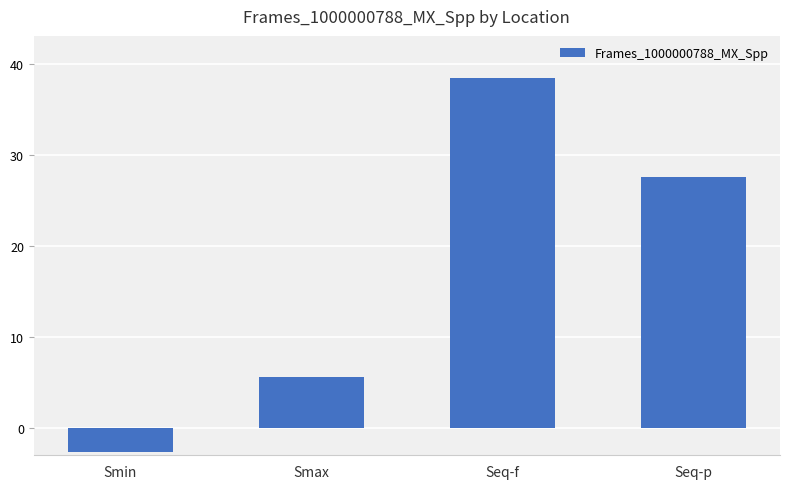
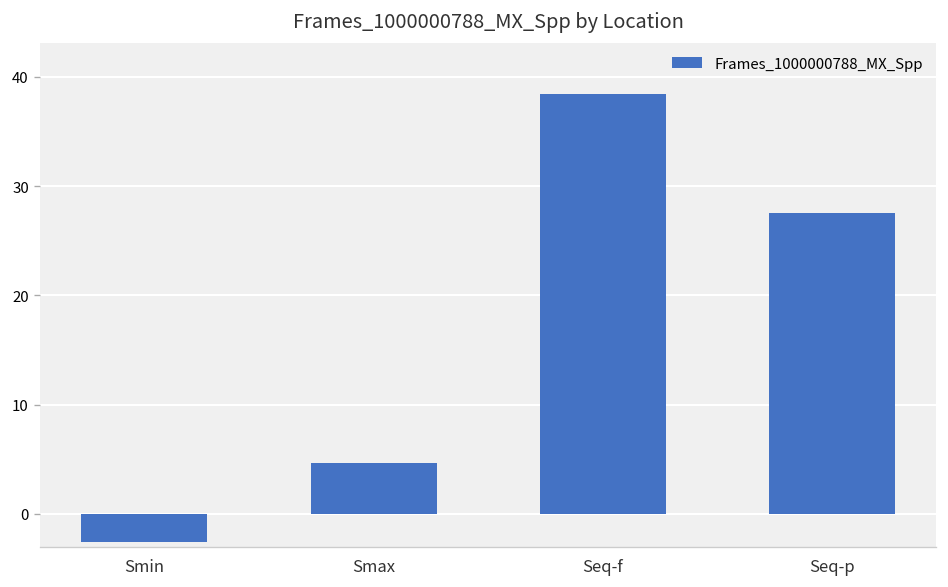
Smax: 6 -> 5
